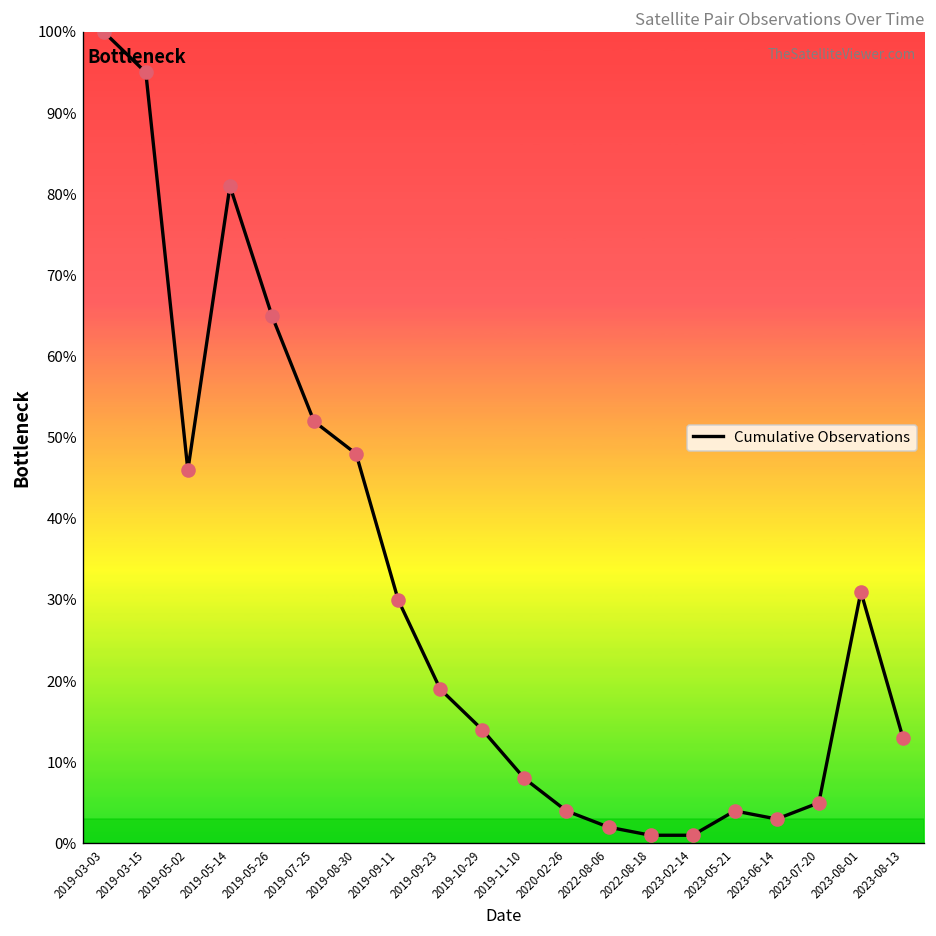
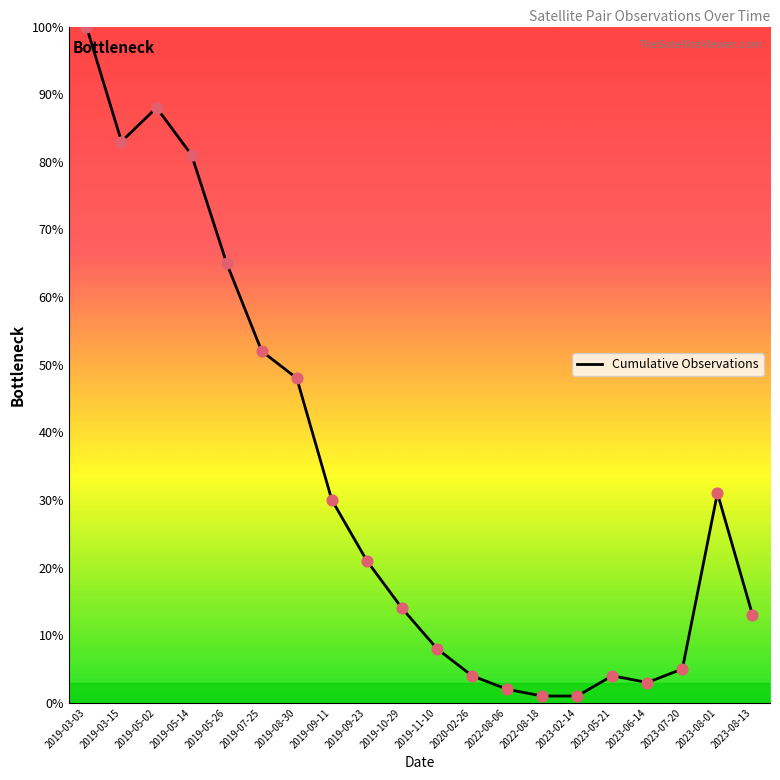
2019-03-15: 95% -> 83%
2019-05-02: 46% -> 88%
2019-09-23: 19% -> 21%
